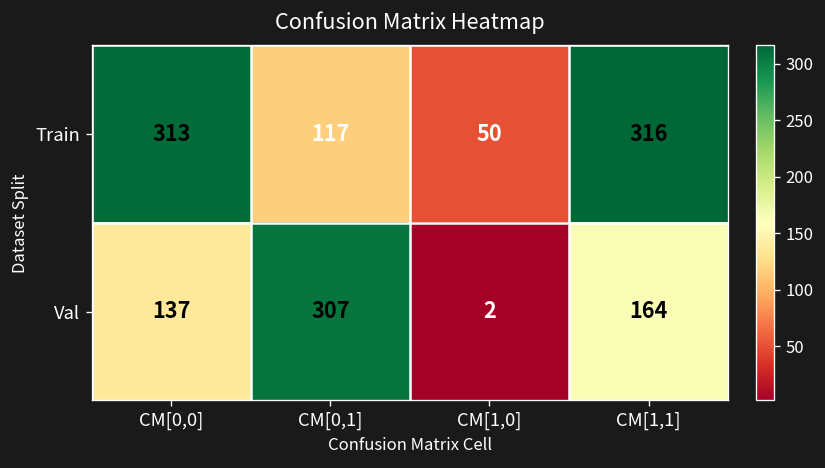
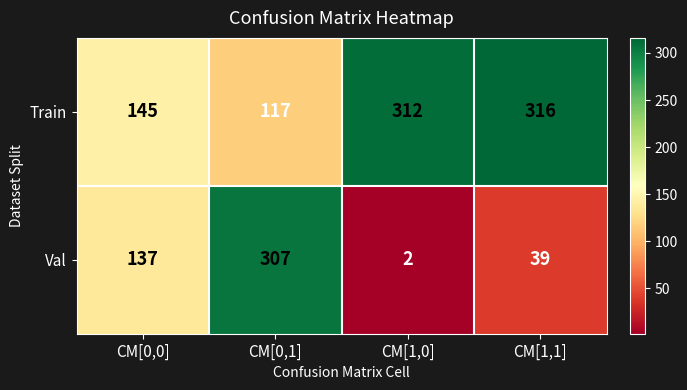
Train, CM[0,0]: 313 -> 145
Train, CM[1,0]: 50 -> 312
Val, CM[1,1]: 164 -> 39
